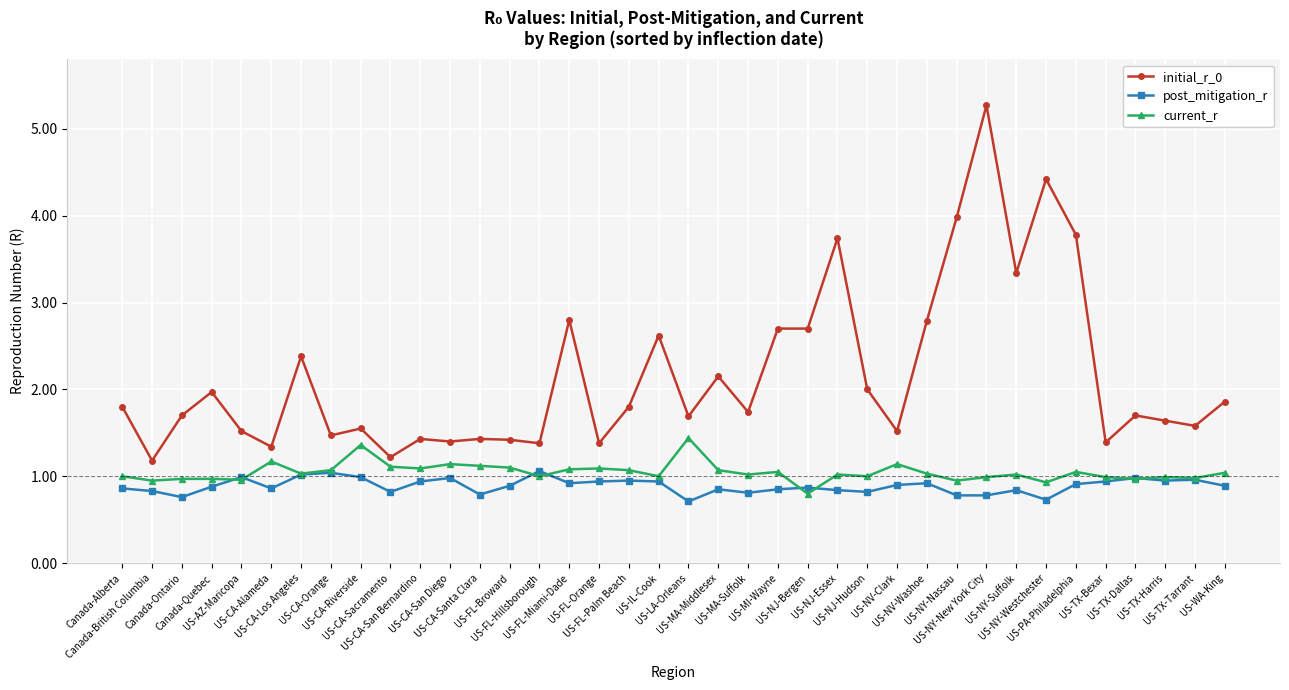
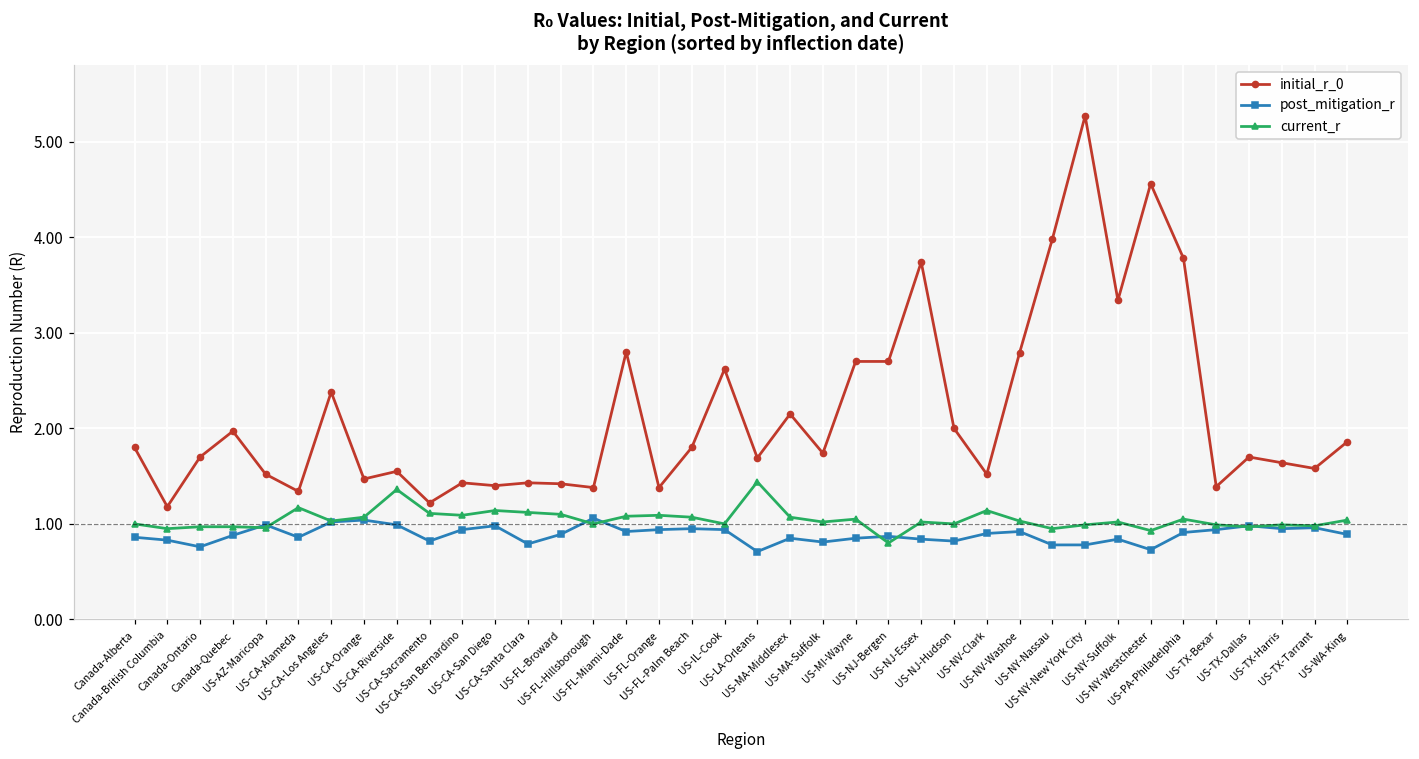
initial_r_0, US-NY-Westchester: 4.4 -> 4.6
